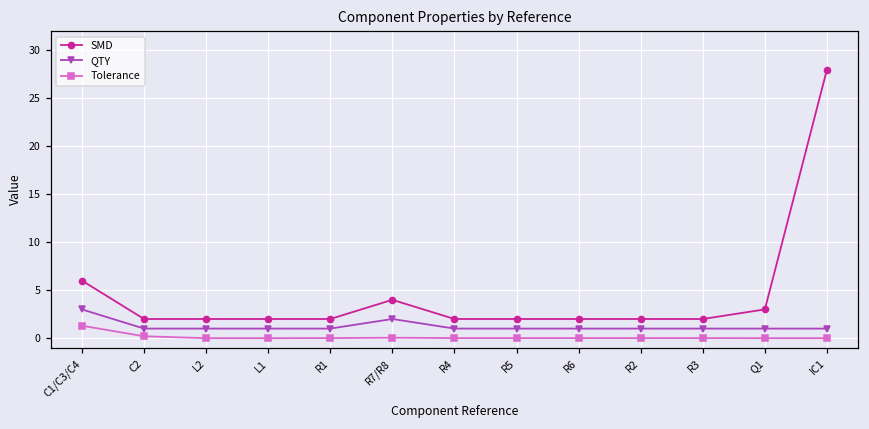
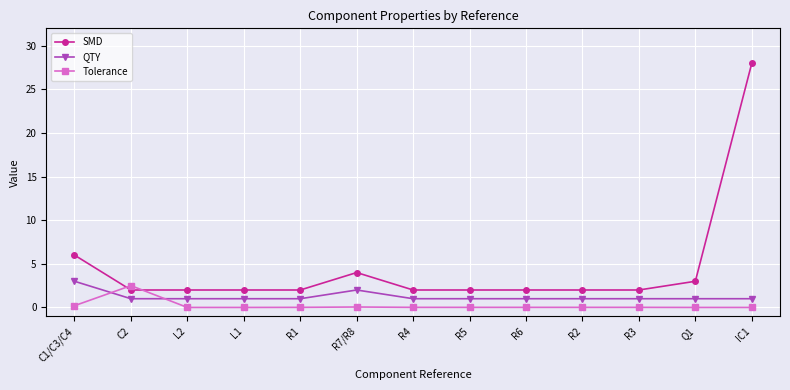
Tolerance, C1/C3/C4: 1 -> 0
Tolerance, C2: 0 -> 3
